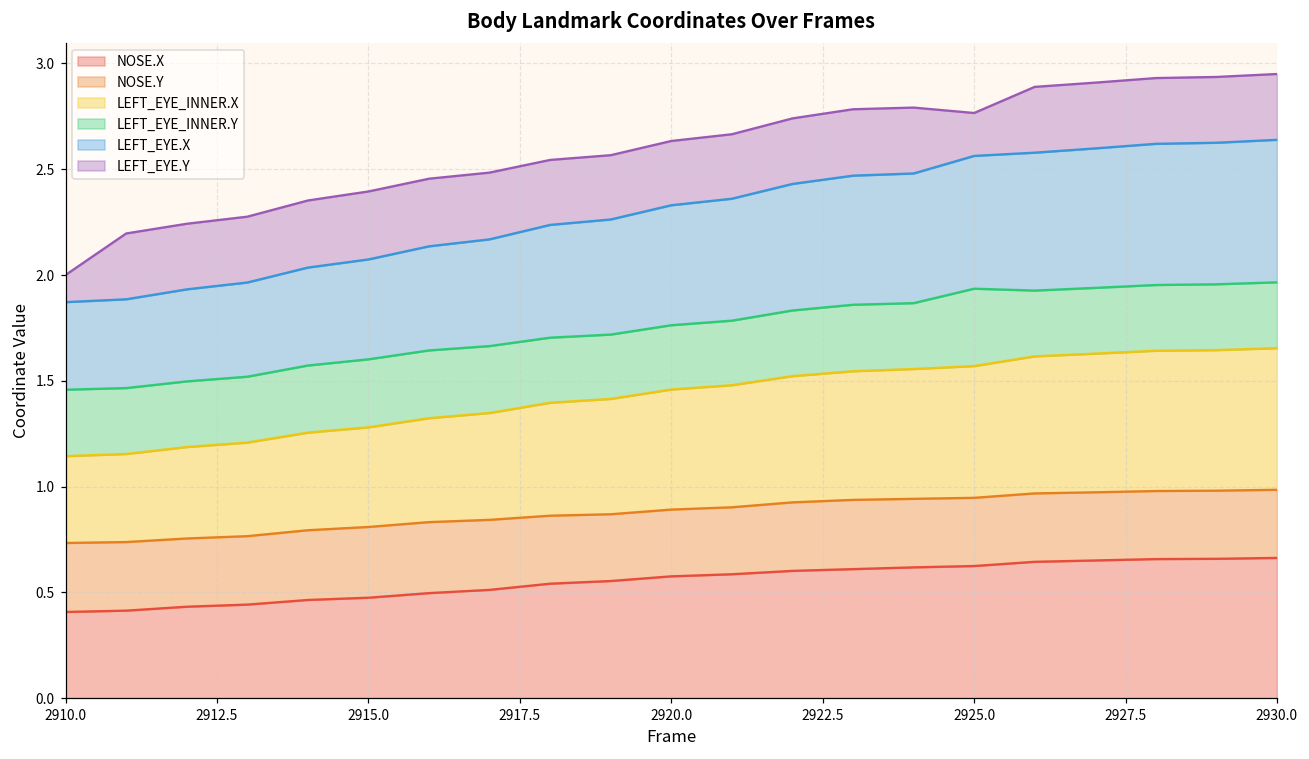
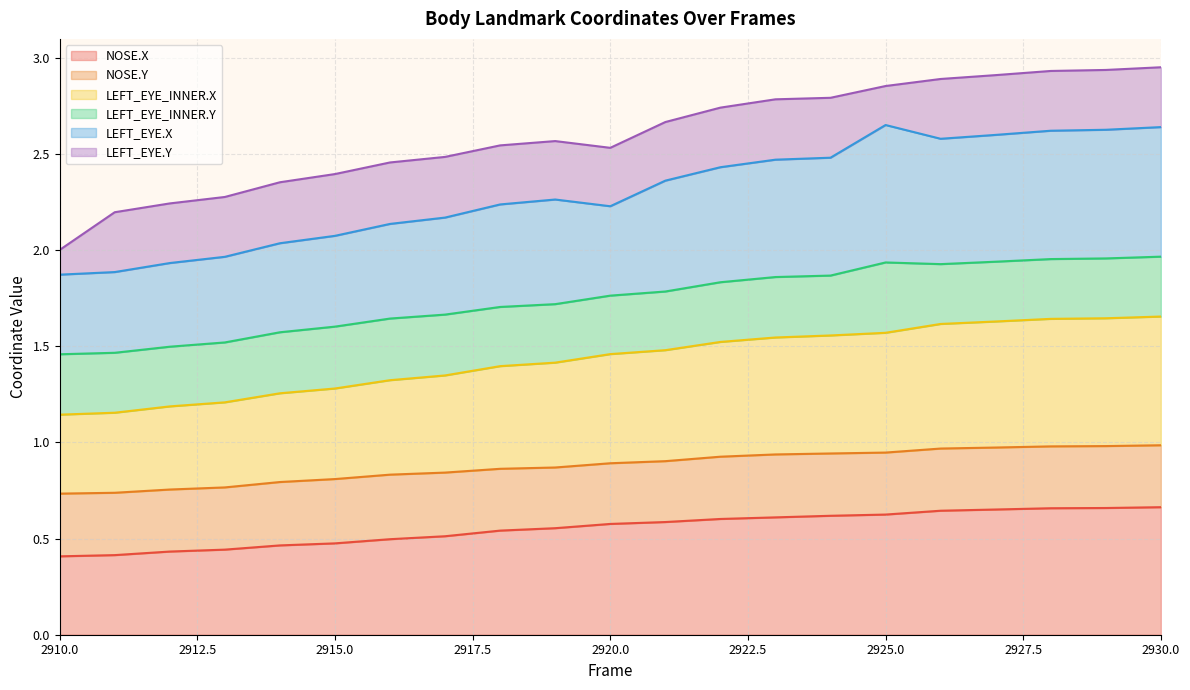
LEFT_EYE.X, 2920.0: 0.57 -> 0.46
LEFT_EYE.X, 2925.0: 0.63 -> 0.71
